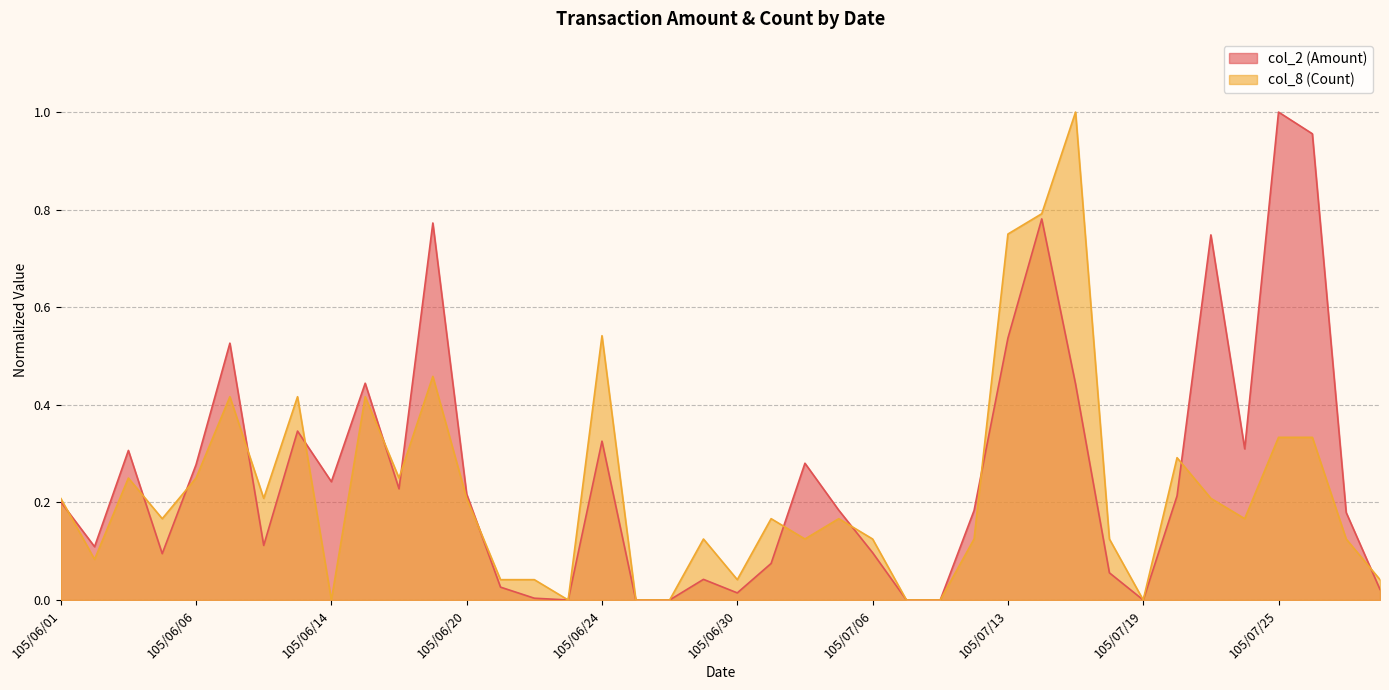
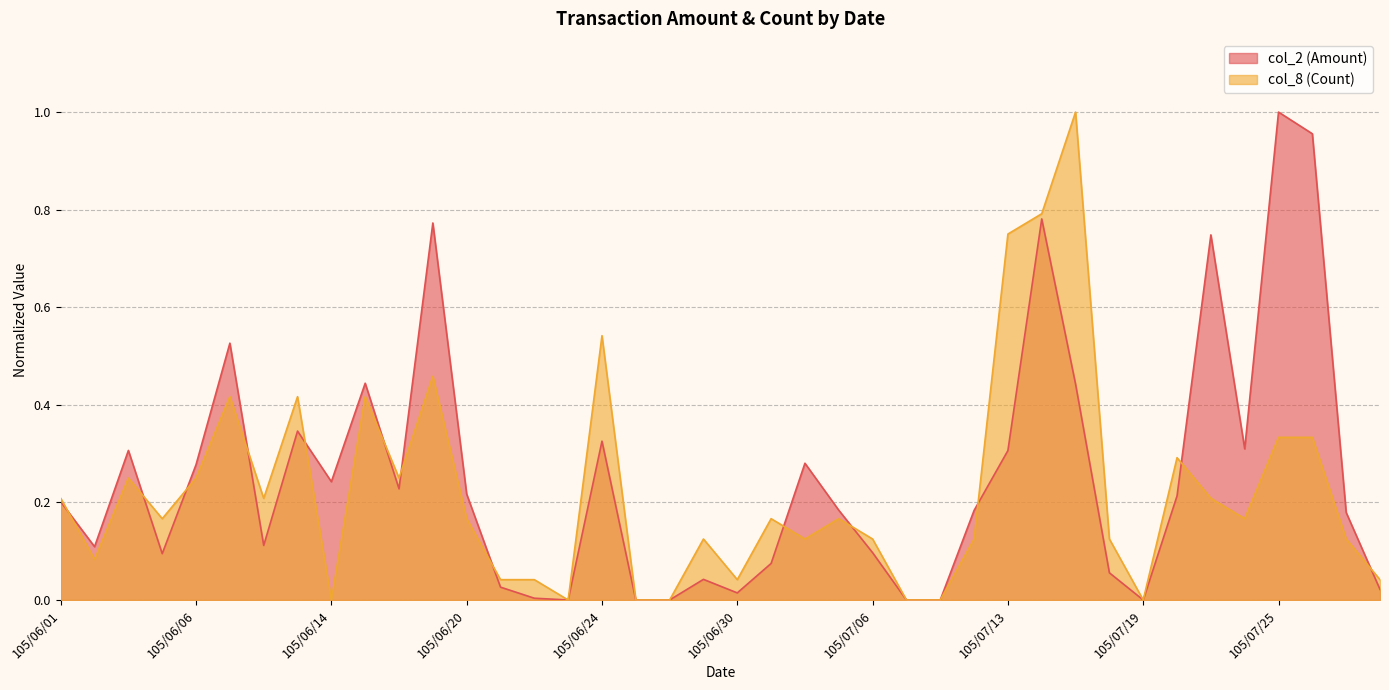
col_8 (Count), 105/06/20: 0.21 -> 0.17
col_2 (Amount), 105/07/13: 0.54 -> 0.31
